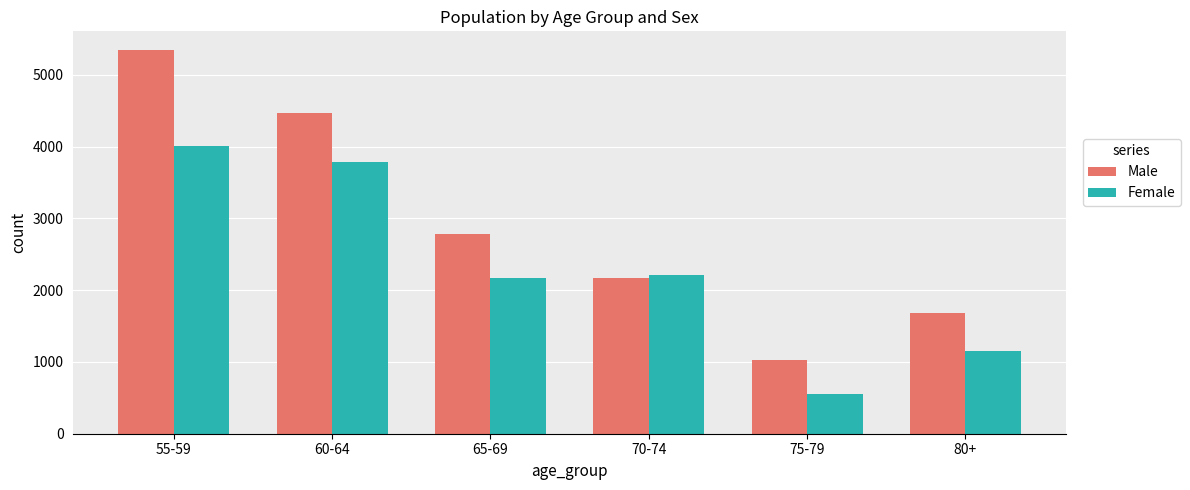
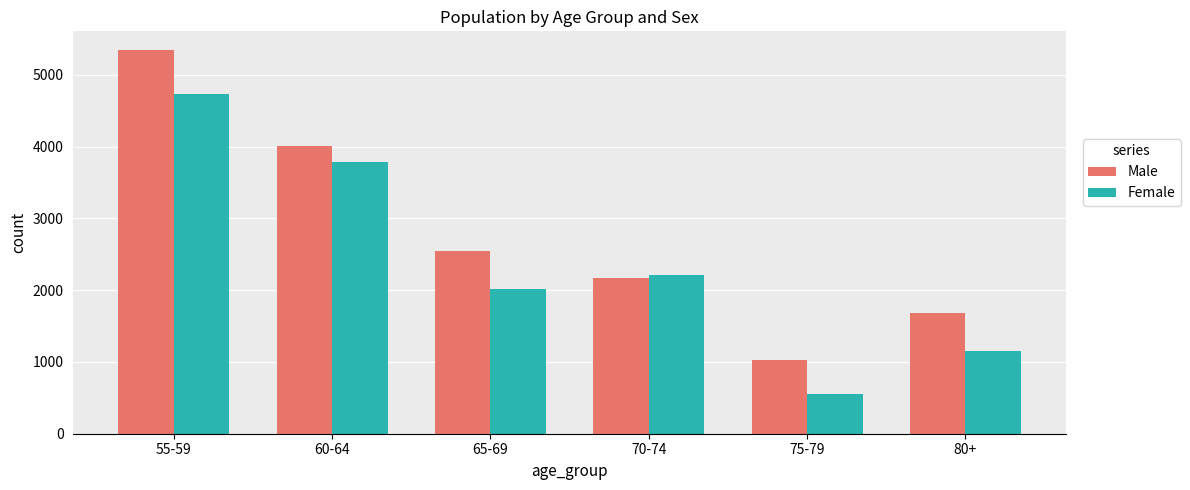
Female, 55-59: 4000 -> 4700
Male, 60-64: 4500 -> 4000
Male, 65-69: 2800 -> 2500
Female, 65-69: 2200 -> 2000
